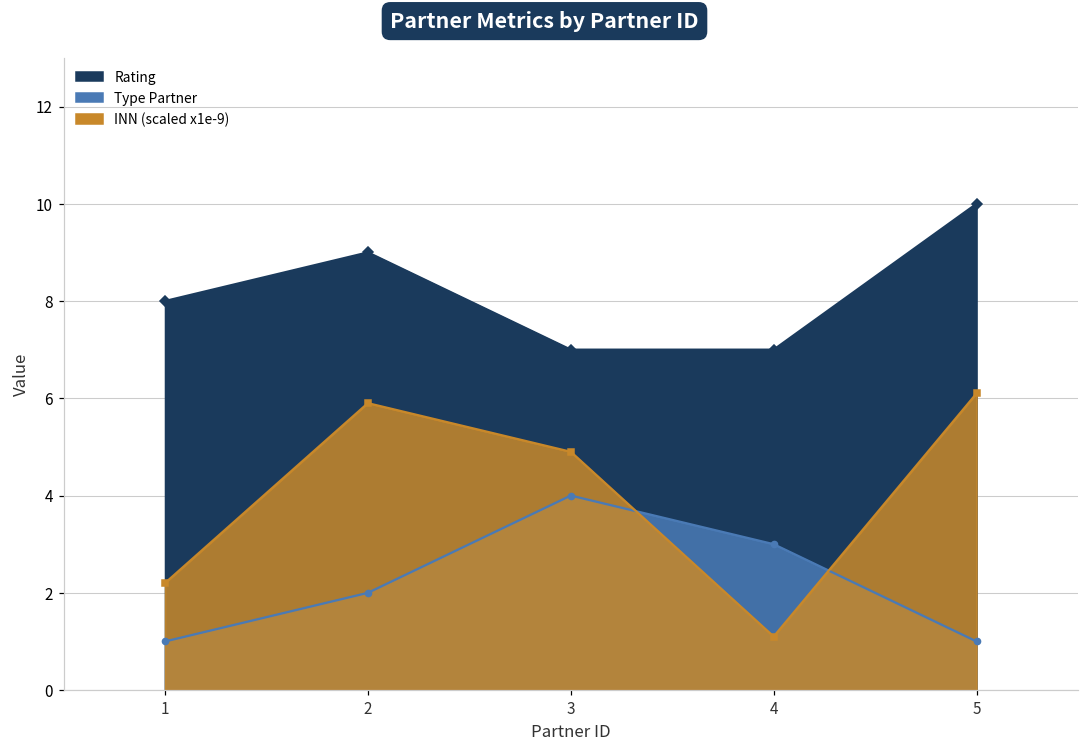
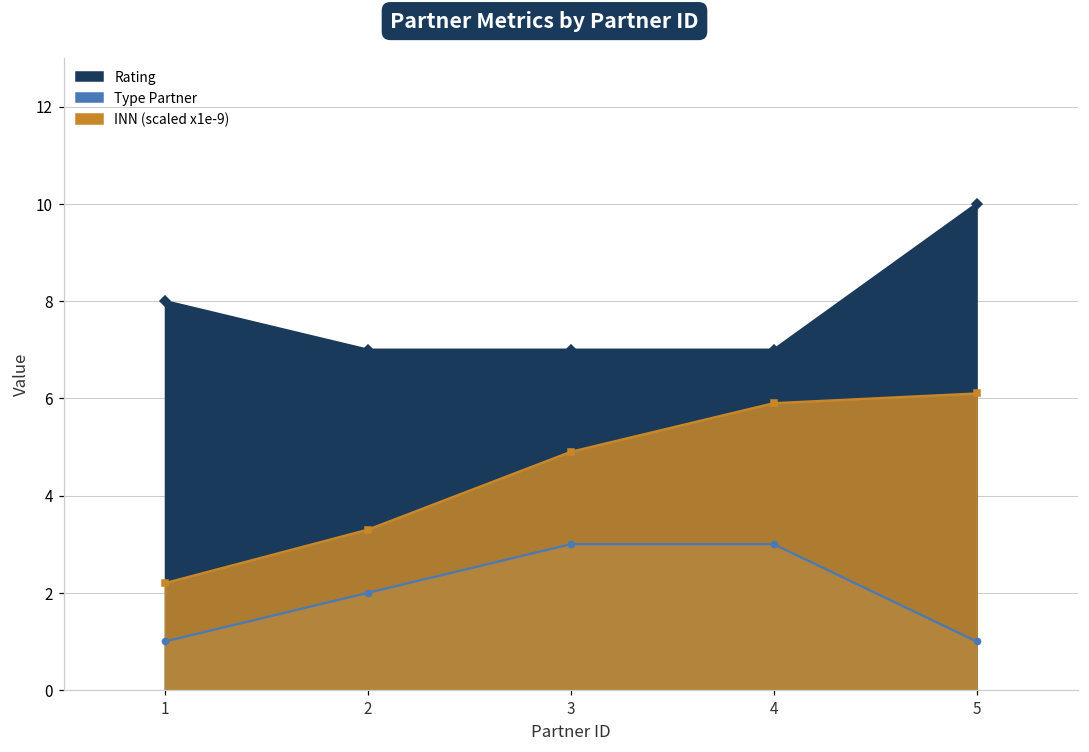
Rating, 2: 9 -> 7
INN (scaled x1e-9), 2: 5.9 -> 3.3
Type Partner, 3: 4 -> 3
INN (scaled x1e-9), 4: 1.1 -> 5.9
